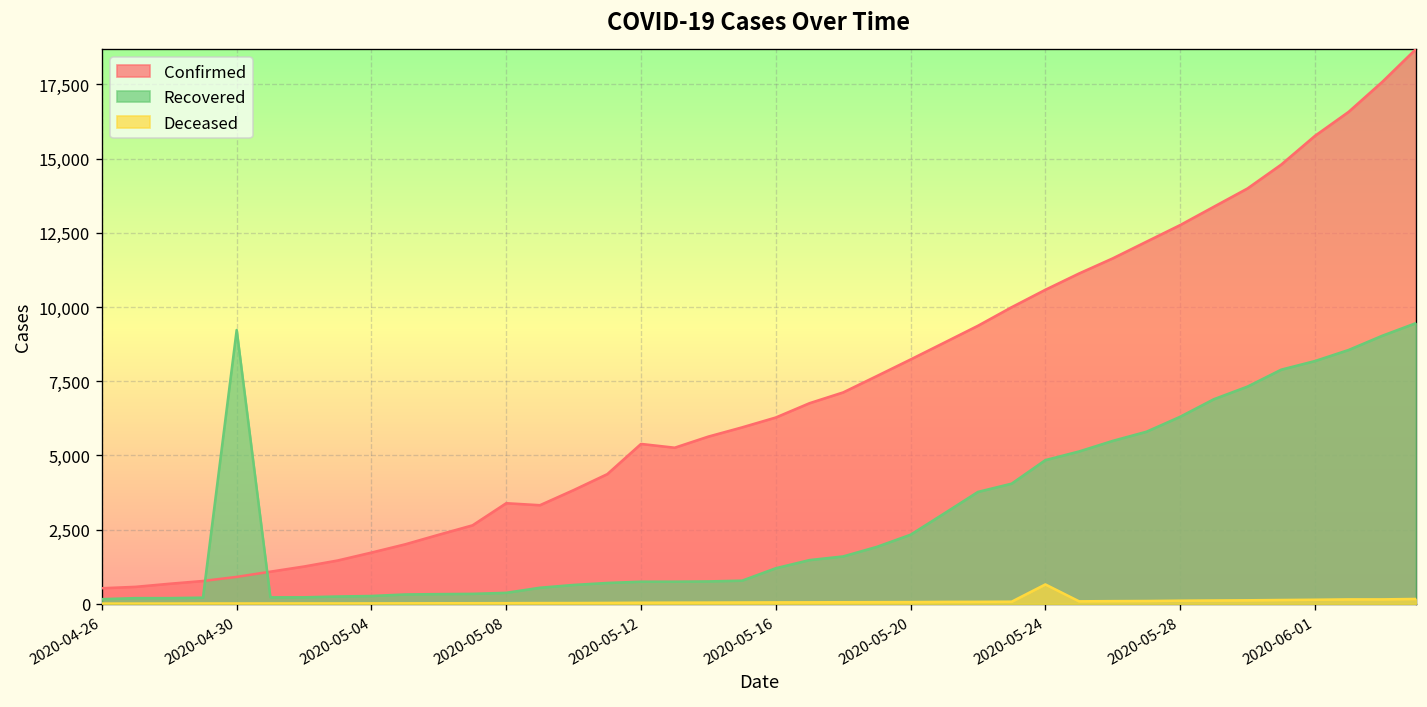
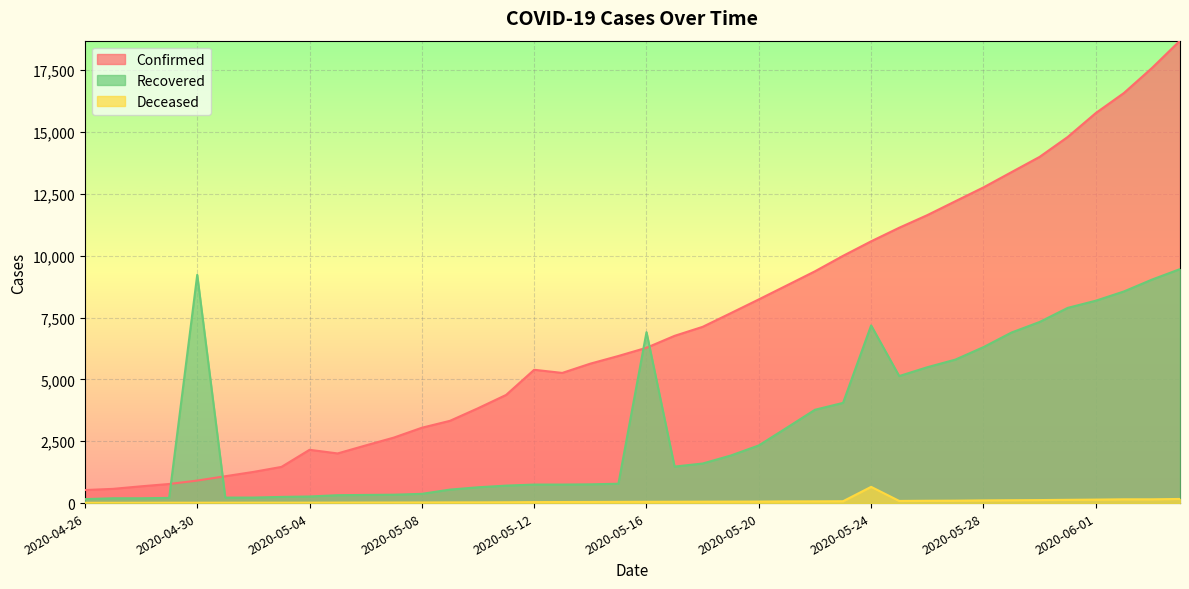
Confirmed, 2020-05-04: 1,700 -> 2,200
Confirmed, 2020-05-08: 3,400 -> 3,000
Recovered, 2020-05-16: 1,200 -> 6,900
Recovered, 2020-05-24: 4,800 -> 7,200
